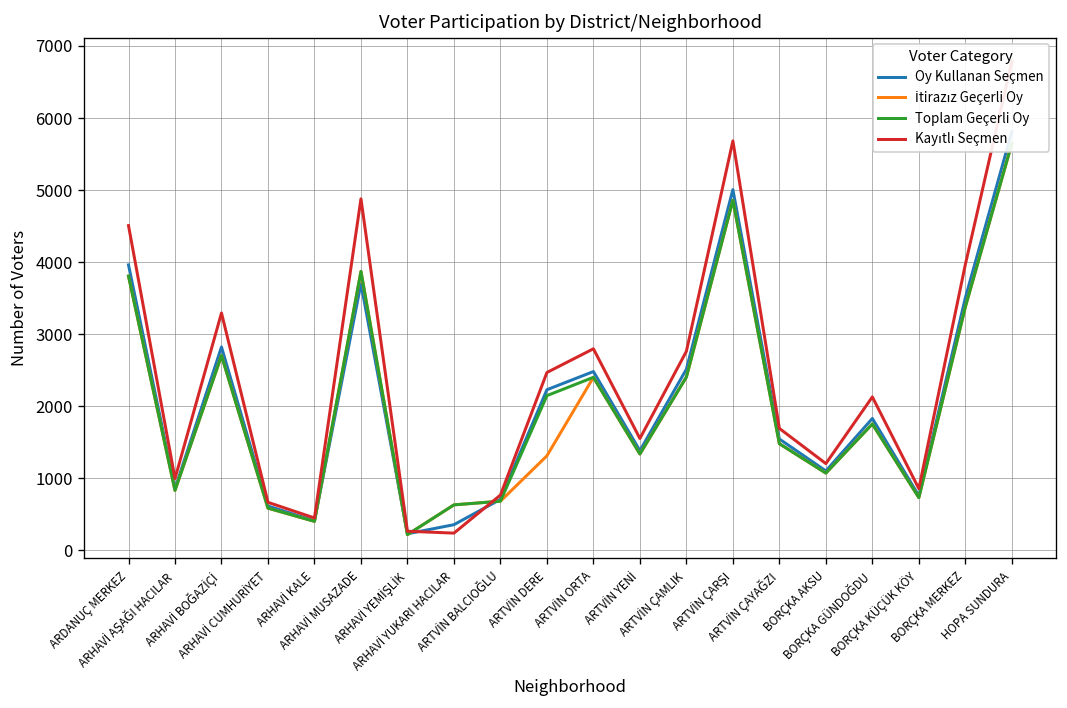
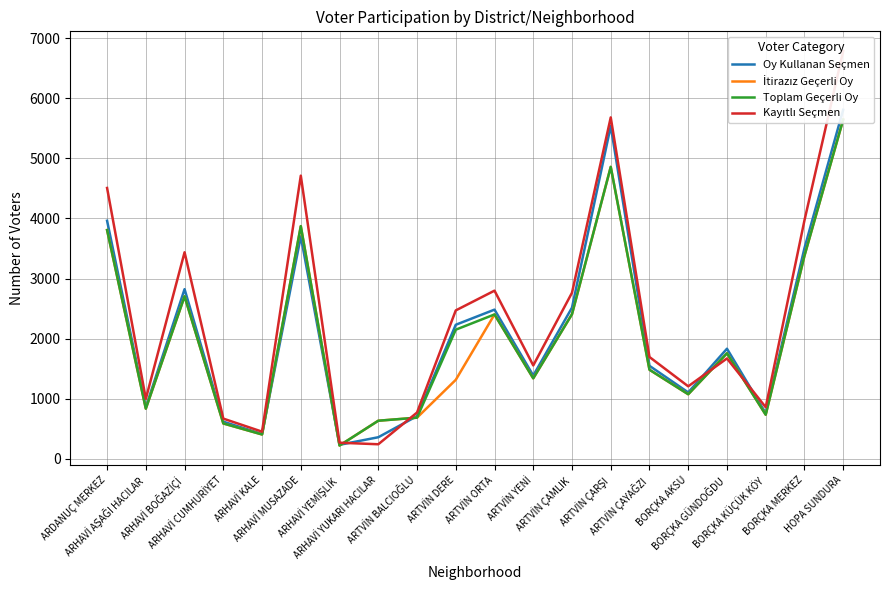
Kayıtlı Seçmen, ARHAVİ BOĞAZİÇİ: 3300 -> 3400
Kayıtlı Seçmen, ARHAVİ MUSAZADE: 4900 -> 4700
Oy Kullanan Seçmen, ARTVİN ÇARŞI: 5000 -> 5500
Kayıtlı Seçmen, BORÇKA GÜNDOĞDU: 2100 -> 1700
